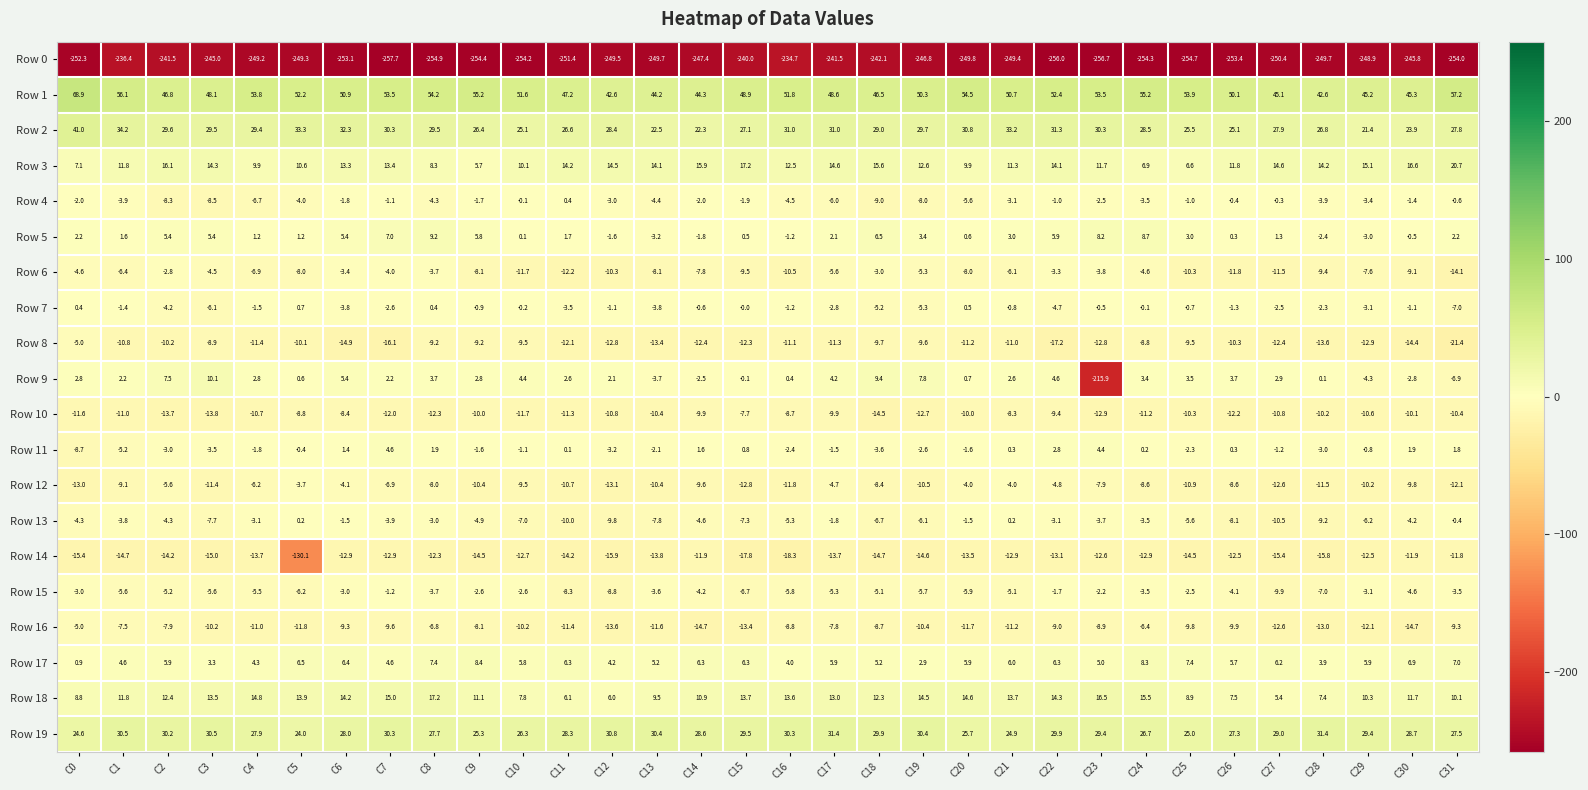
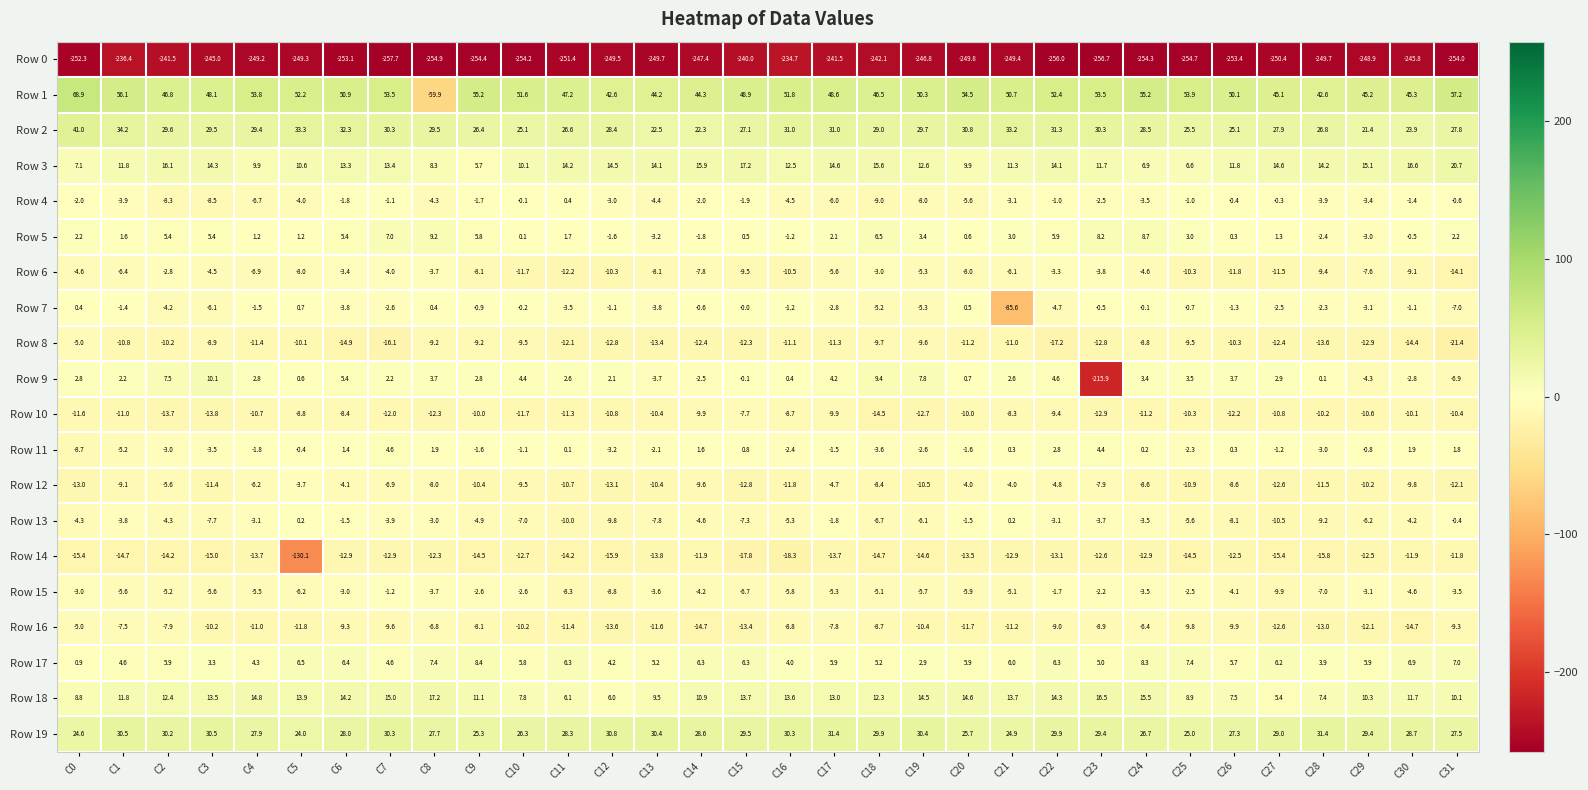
Row 1, C8: 54.2 -> -59.9
Row 7, C21: -0.8 -> -85.6
